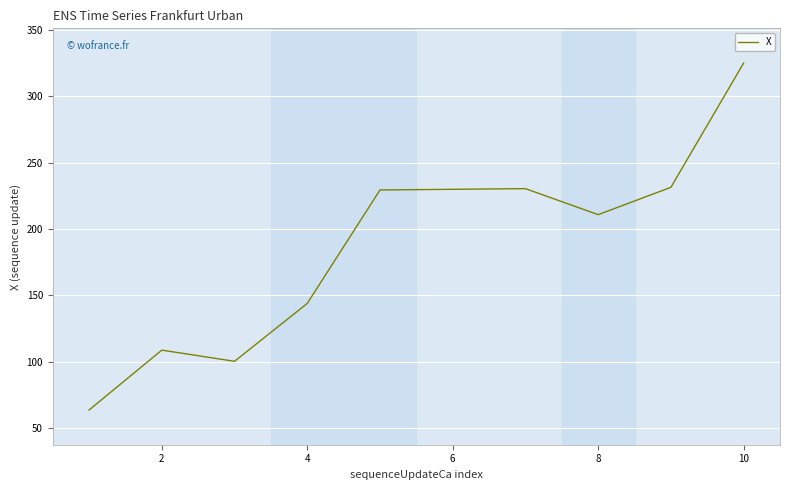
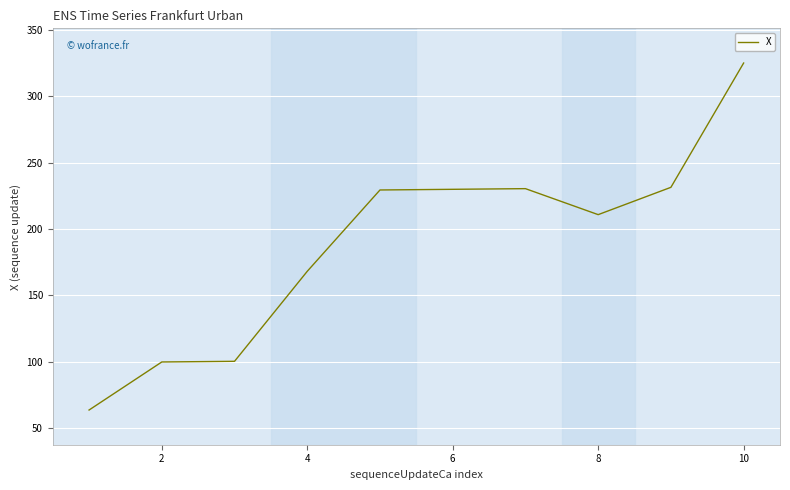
2: 109 -> 100
4: 144 -> 168
